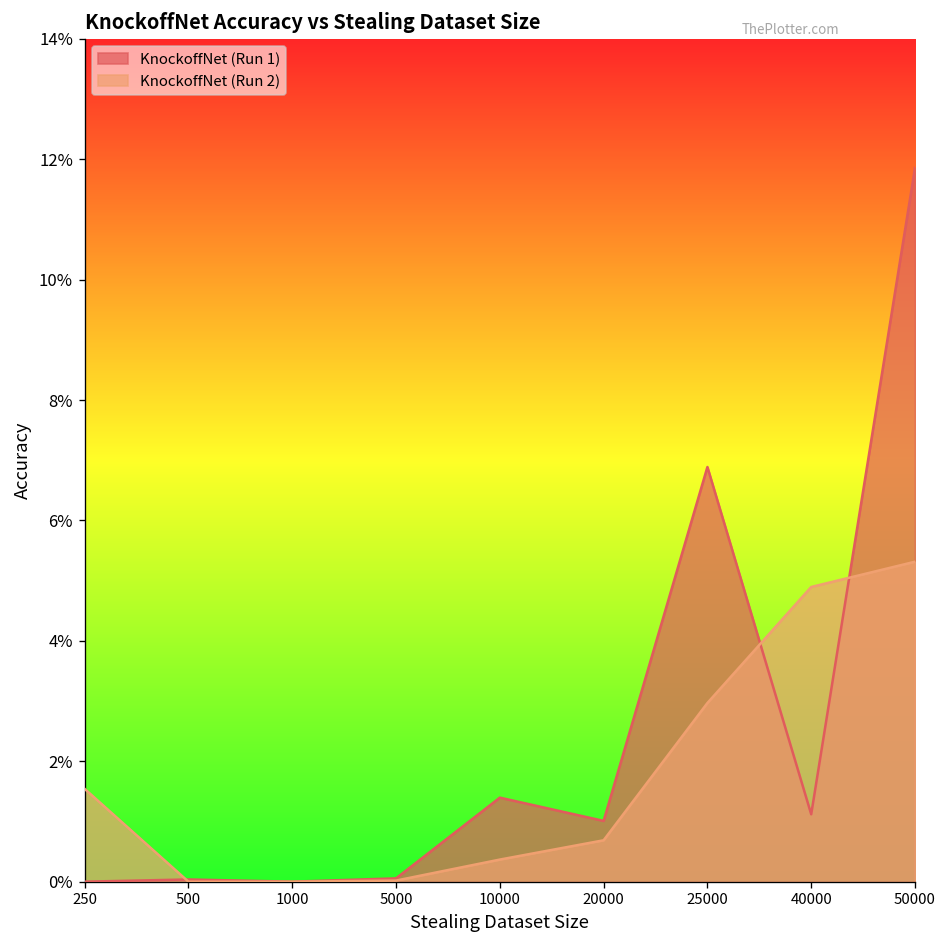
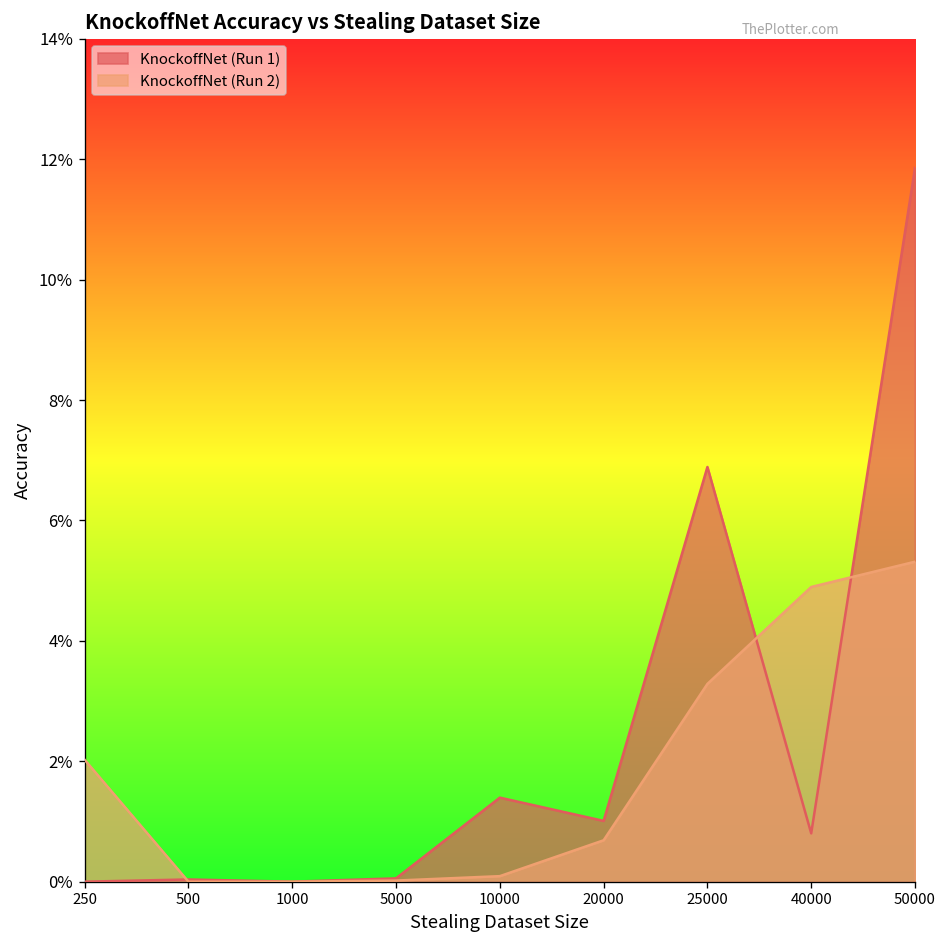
KnockoffNet (Run 2), 250: 1.5% -> 2.0%
KnockoffNet (Run 2), 10000: 0.4% -> 0.1%
KnockoffNet (Run 2), 25000: 3.0% -> 3.3%
KnockoffNet (Run 1), 40000: 1.1% -> 0.8%
